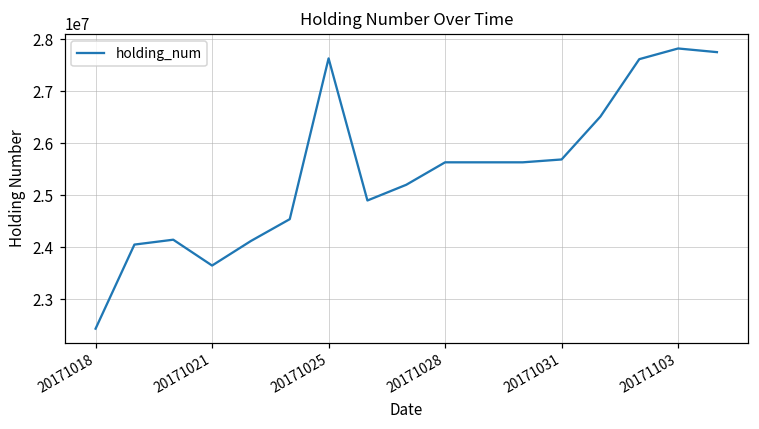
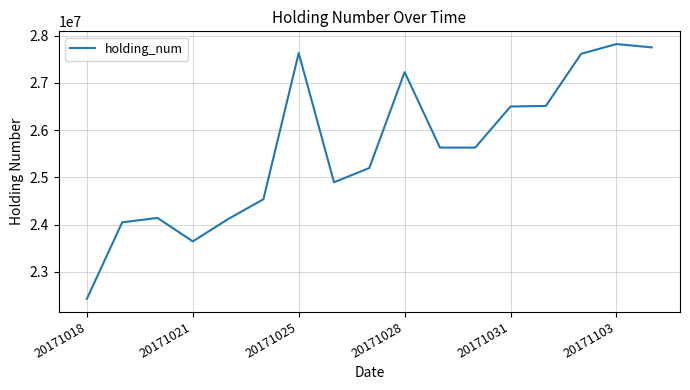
20171028: 25600000 -> 27200000
20171031: 25700000 -> 26500000
